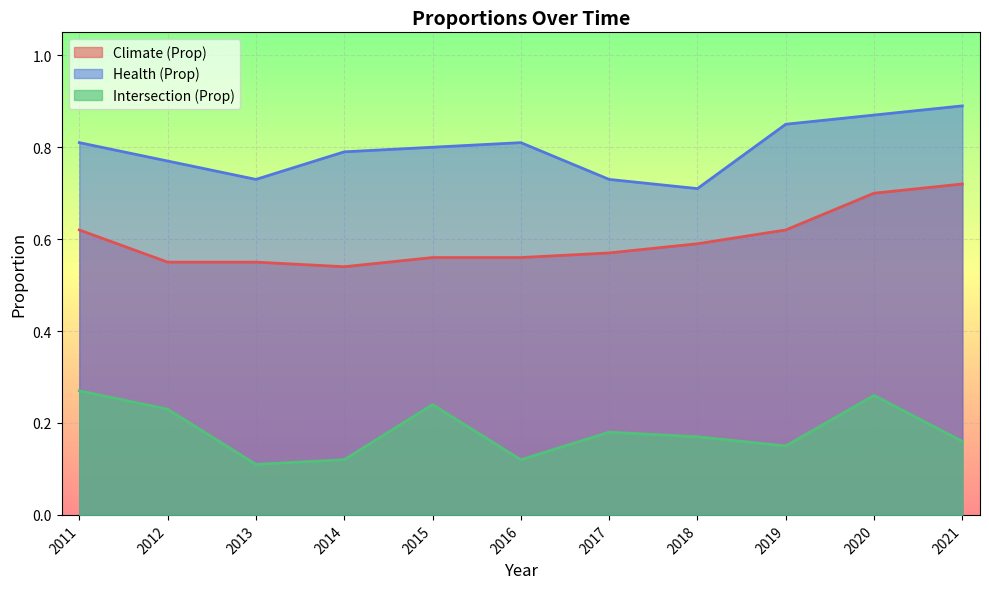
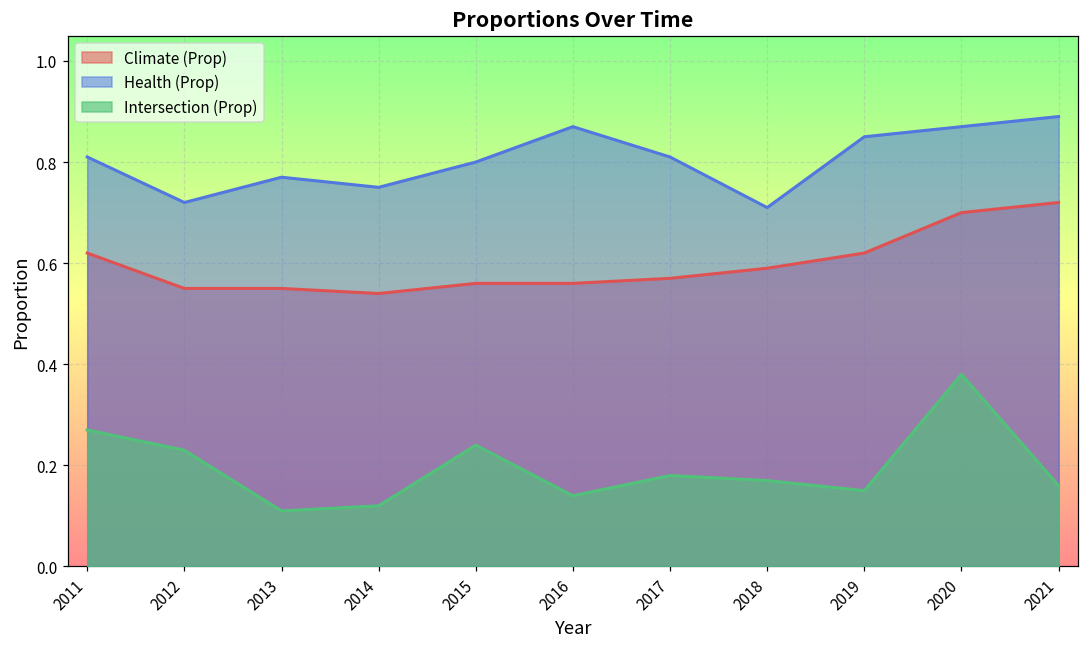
Health (Prop), 2012: 0.77 -> 0.72
Health (Prop), 2013: 0.73 -> 0.77
Health (Prop), 2014: 0.79 -> 0.75
Health (Prop), 2016: 0.81 -> 0.87
Intersection (Prop), 2016: 0.12 -> 0.14
Health (Prop), 2017: 0.73 -> 0.81
Intersection (Prop), 2020: 0.26 -> 0.38
